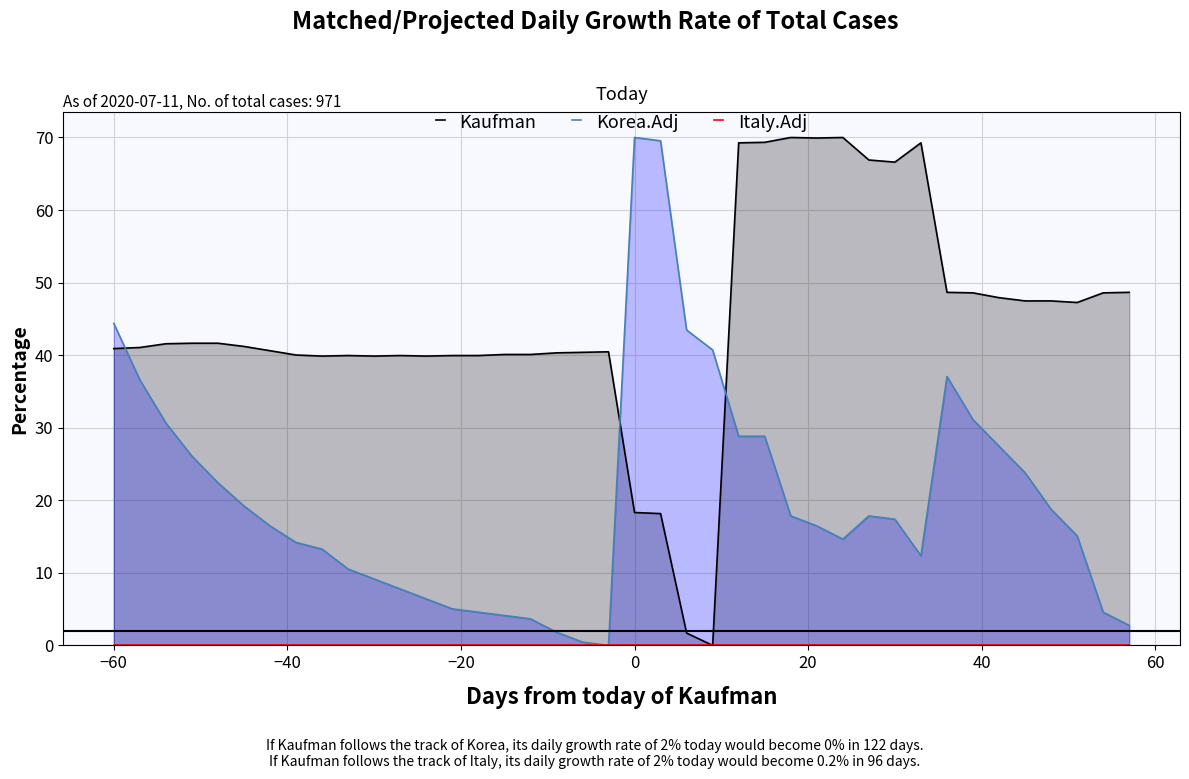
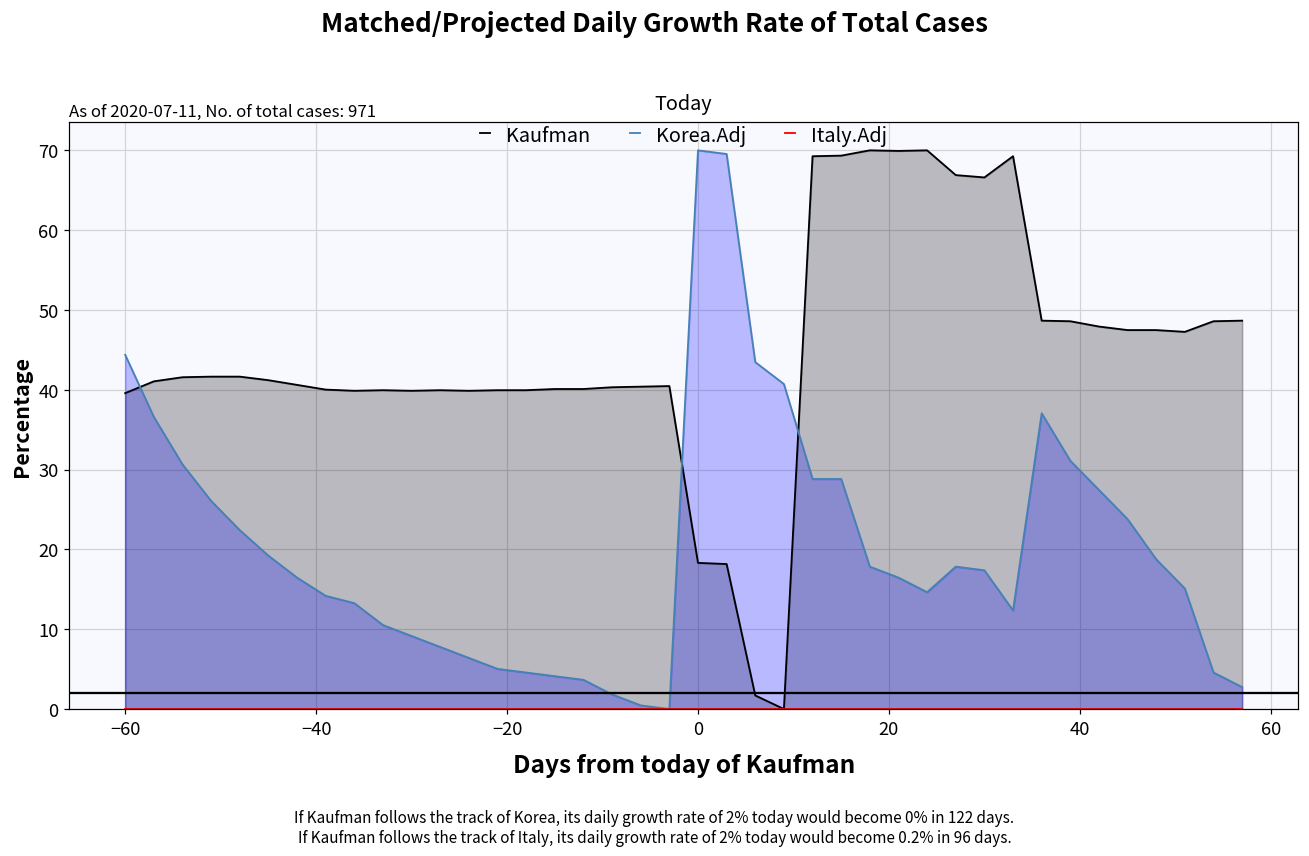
Kaufman, −60: 41 -> 40
